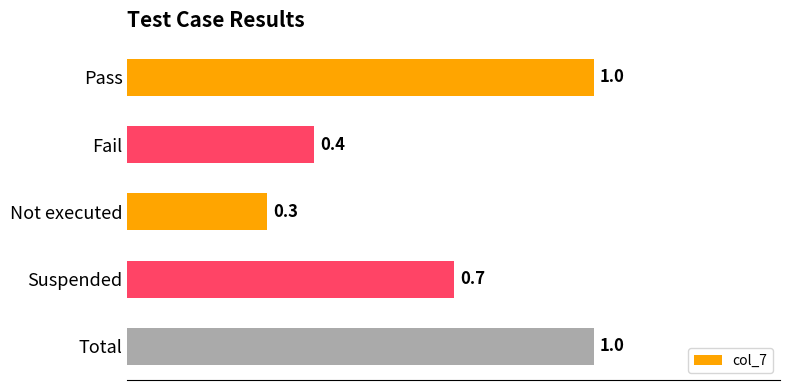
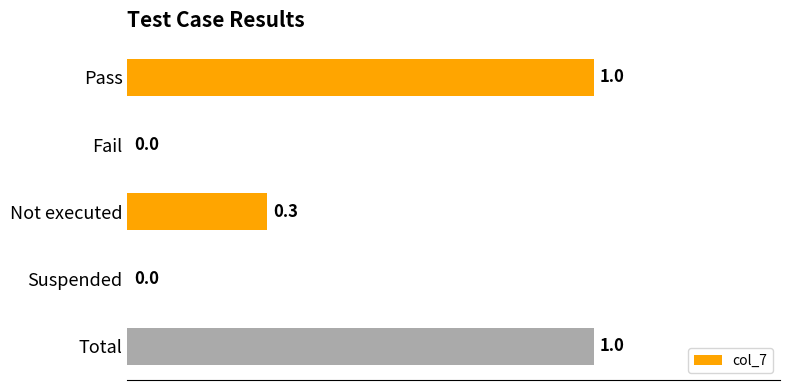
Fail: 0.4 -> 0.0
Suspended: 0.7 -> 0.0
